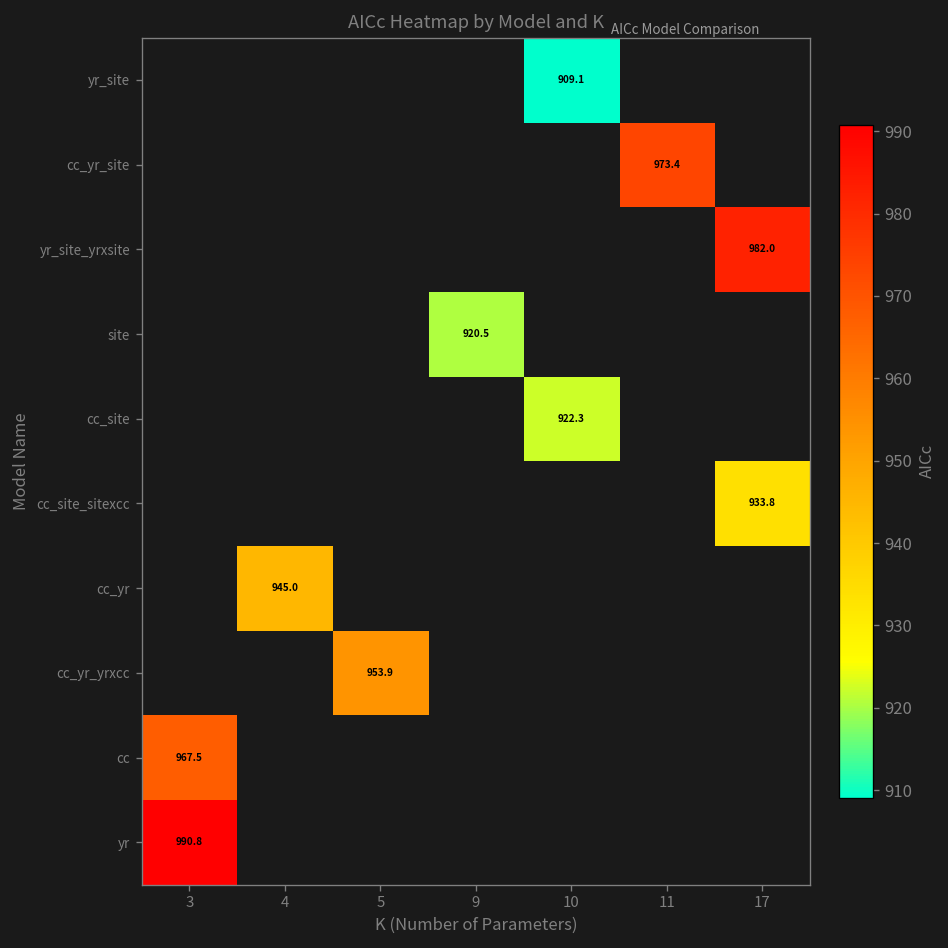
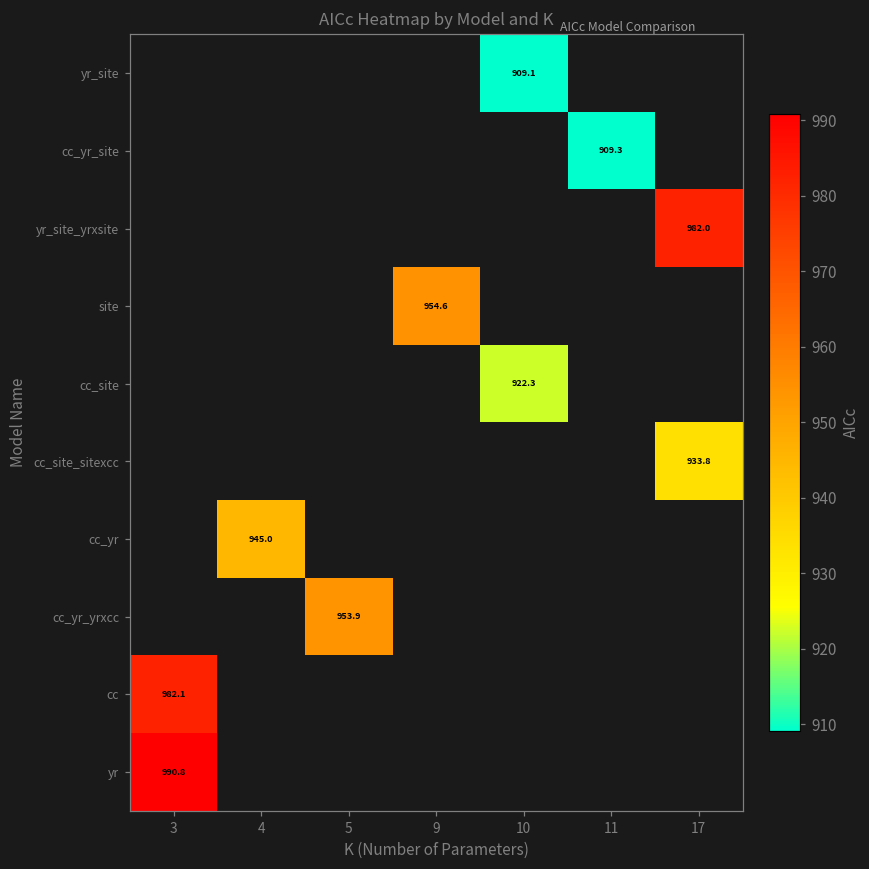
cc_yr_site, 11: 973.4 -> 909.3
site, 9: 920.5 -> 954.6
cc, 3: 967.5 -> 982.1
